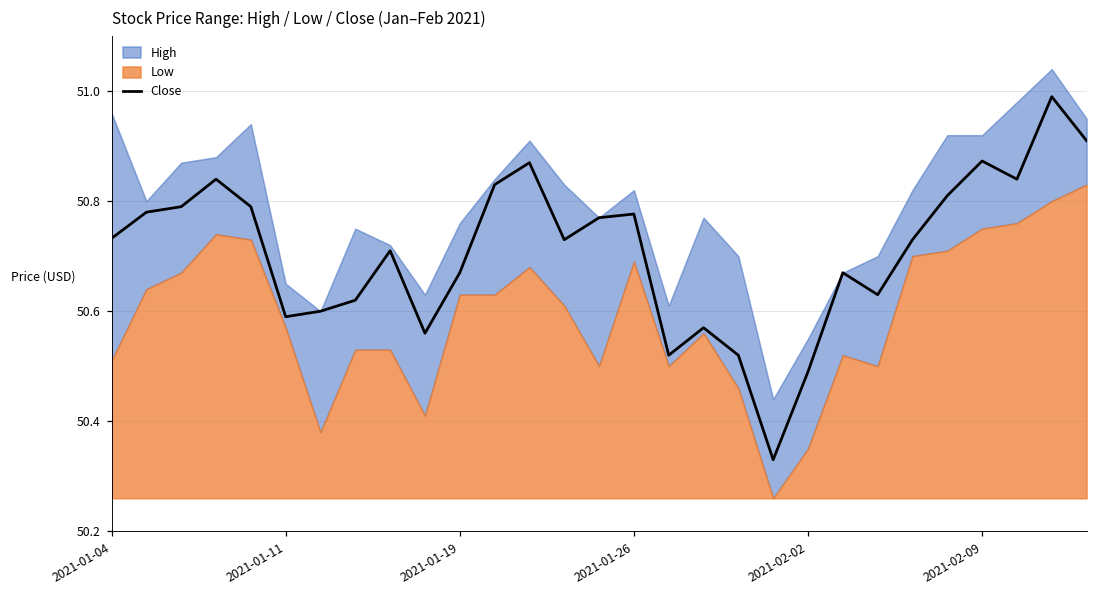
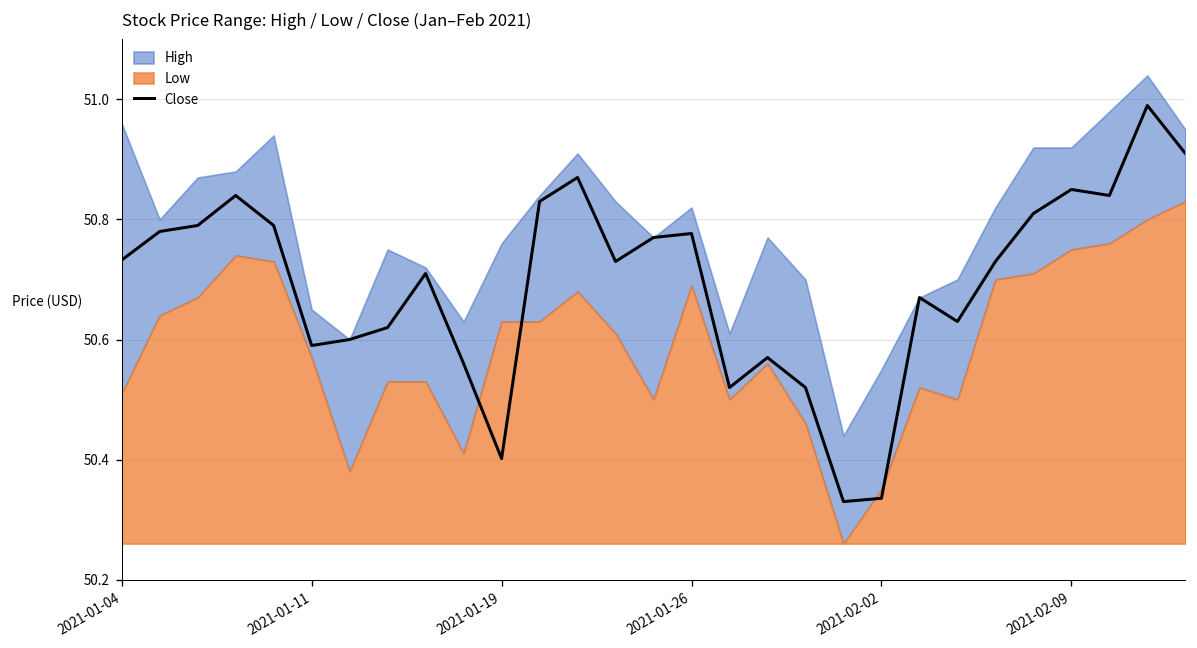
Close, 2021-01-19: 50.67 -> 50.40
Close, 2021-02-02: 50.49 -> 50.34
Close, 2021-02-09: 50.87 -> 50.85
